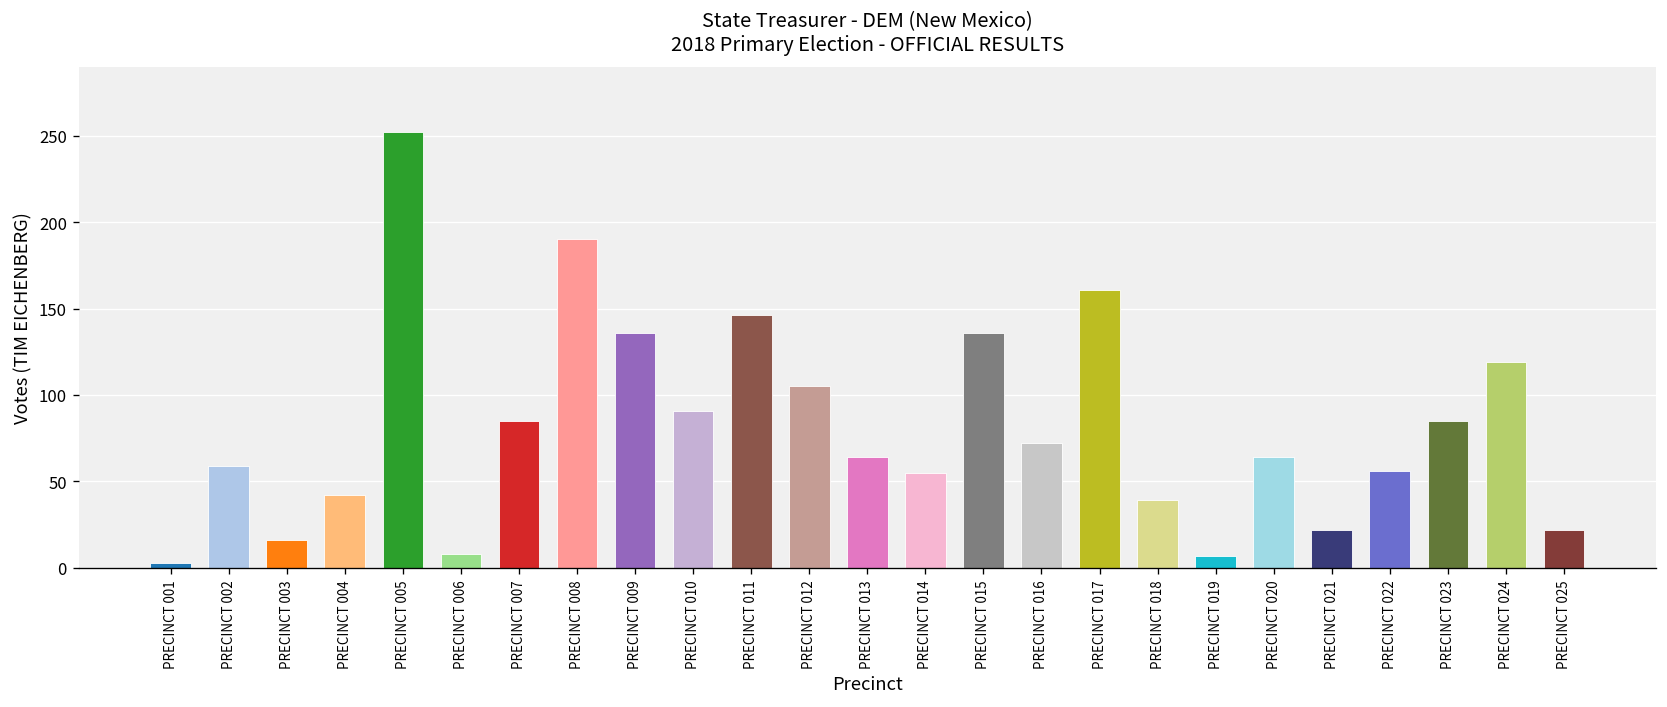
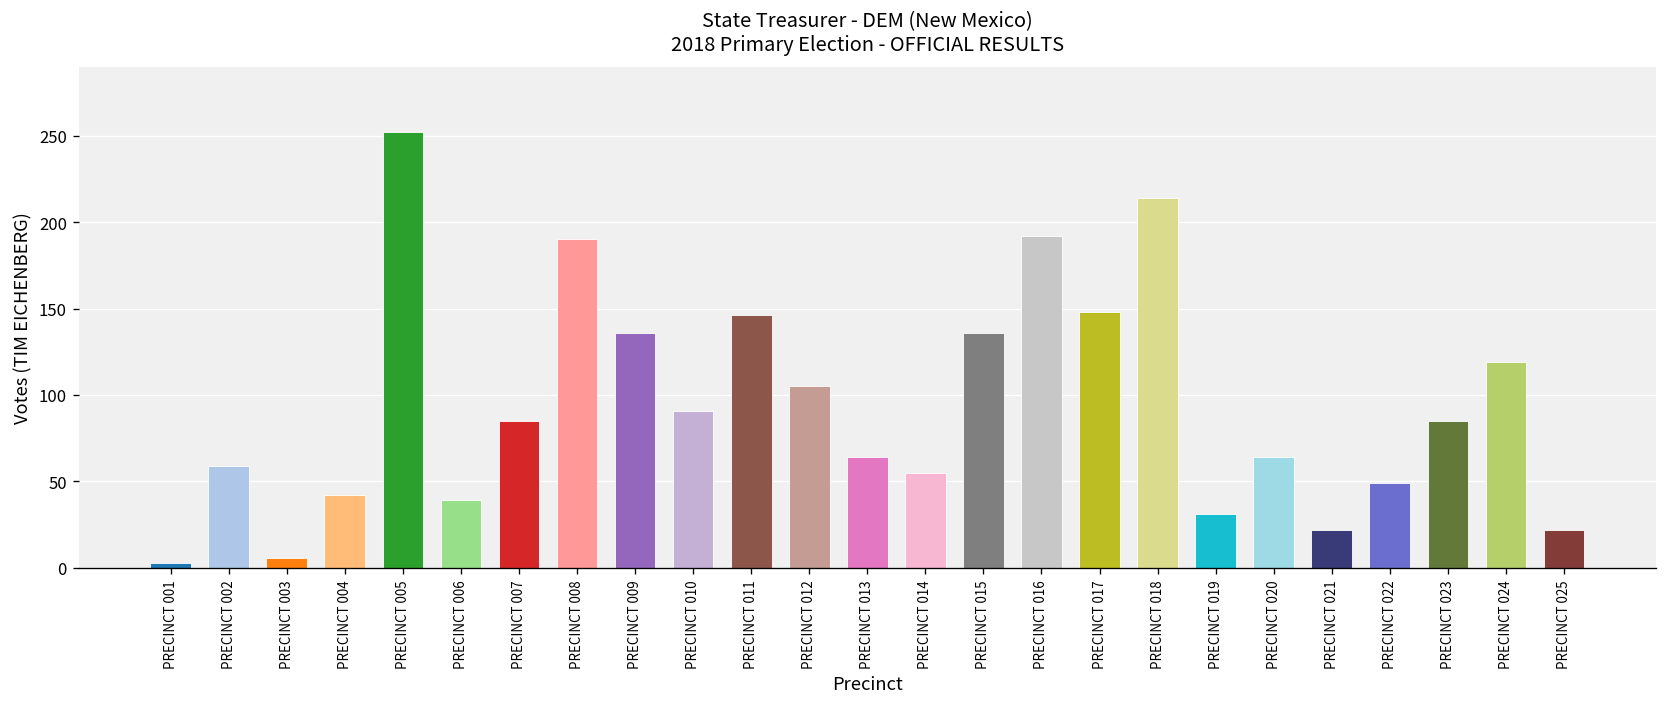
PRECINCT 003: 16 -> 6
PRECINCT 006: 8 -> 39
PRECINCT 016: 72 -> 192
PRECINCT 017: 161 -> 148
PRECINCT 018: 39 -> 214
PRECINCT 019: 7 -> 31
PRECINCT 022: 56 -> 49
